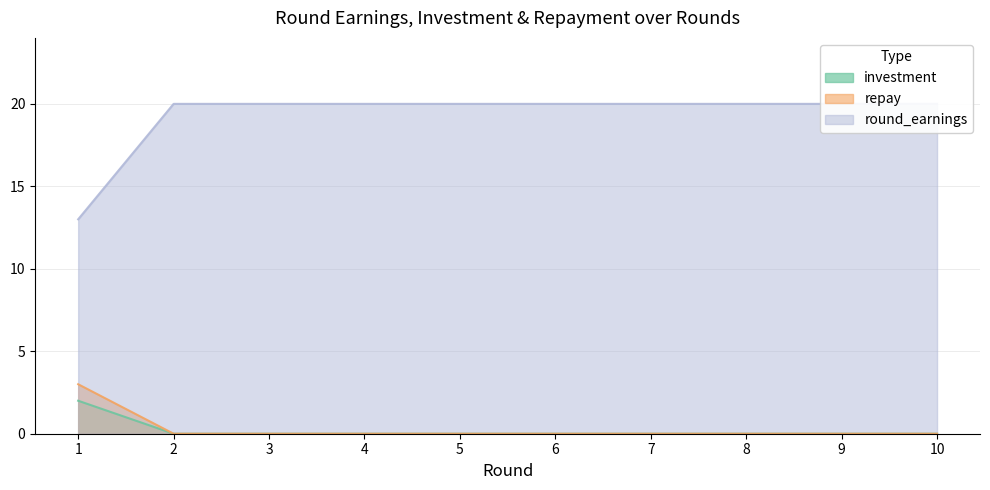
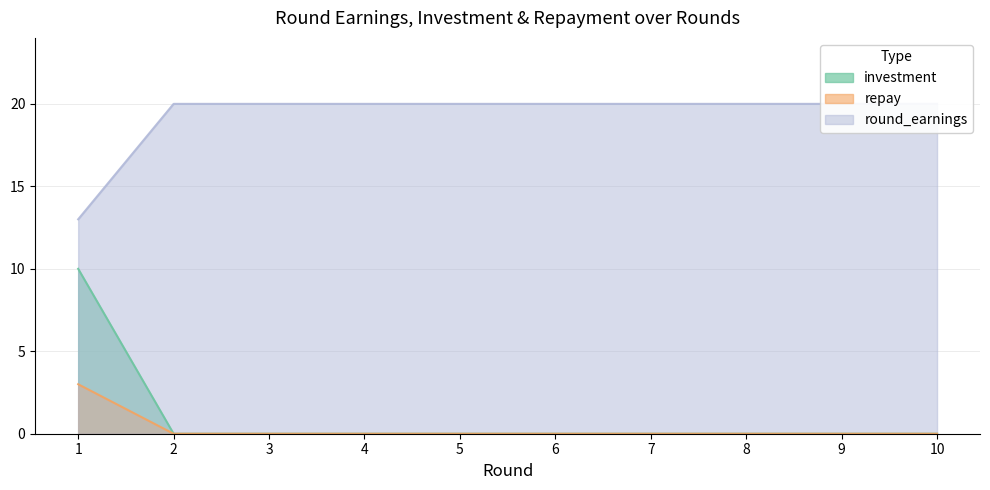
investment, 1: 2 -> 10
